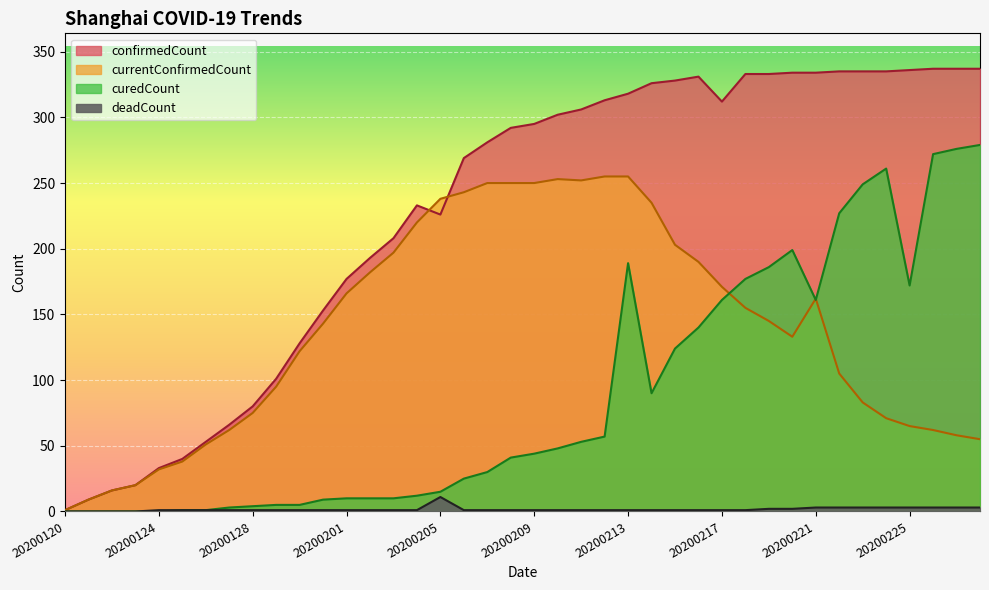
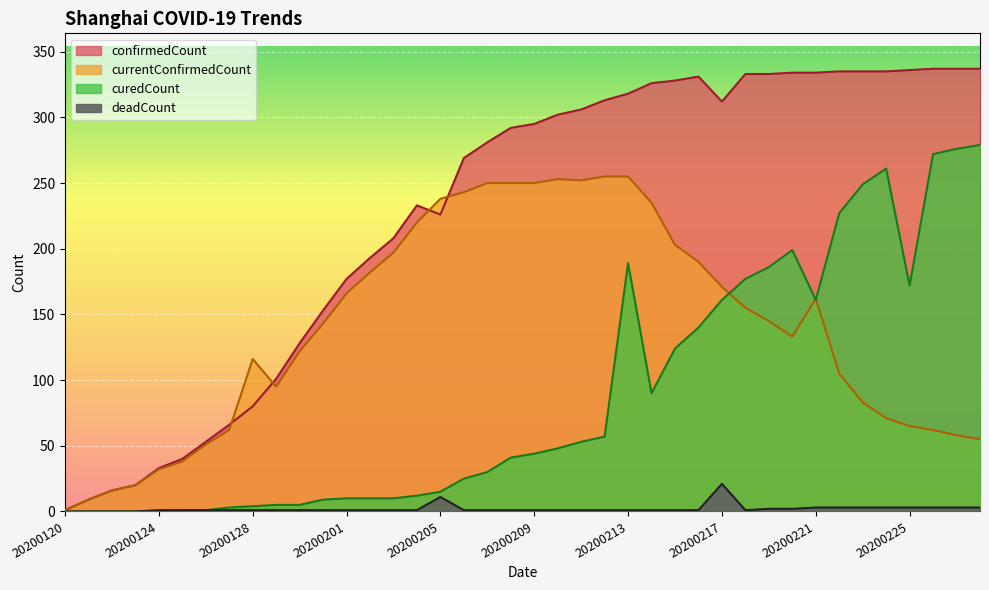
currentConfirmedCount, 20200128: 75 -> 116
deadCount, 20200217: 1 -> 21
